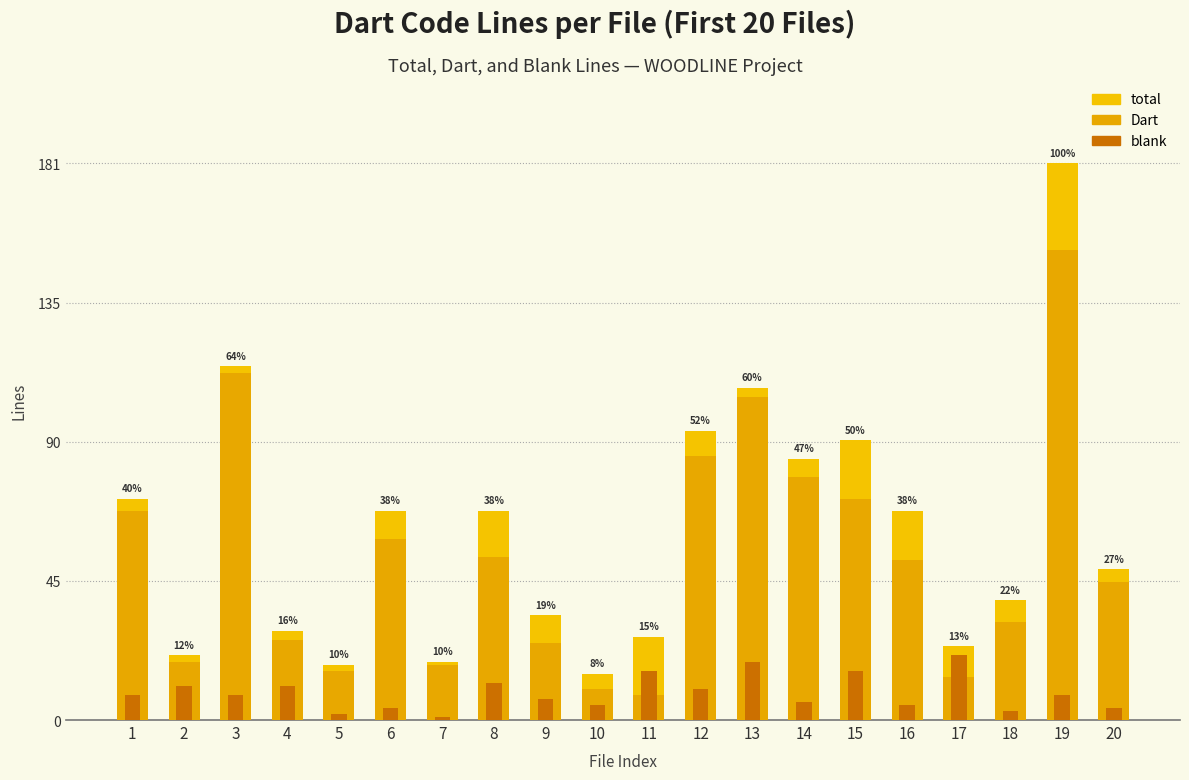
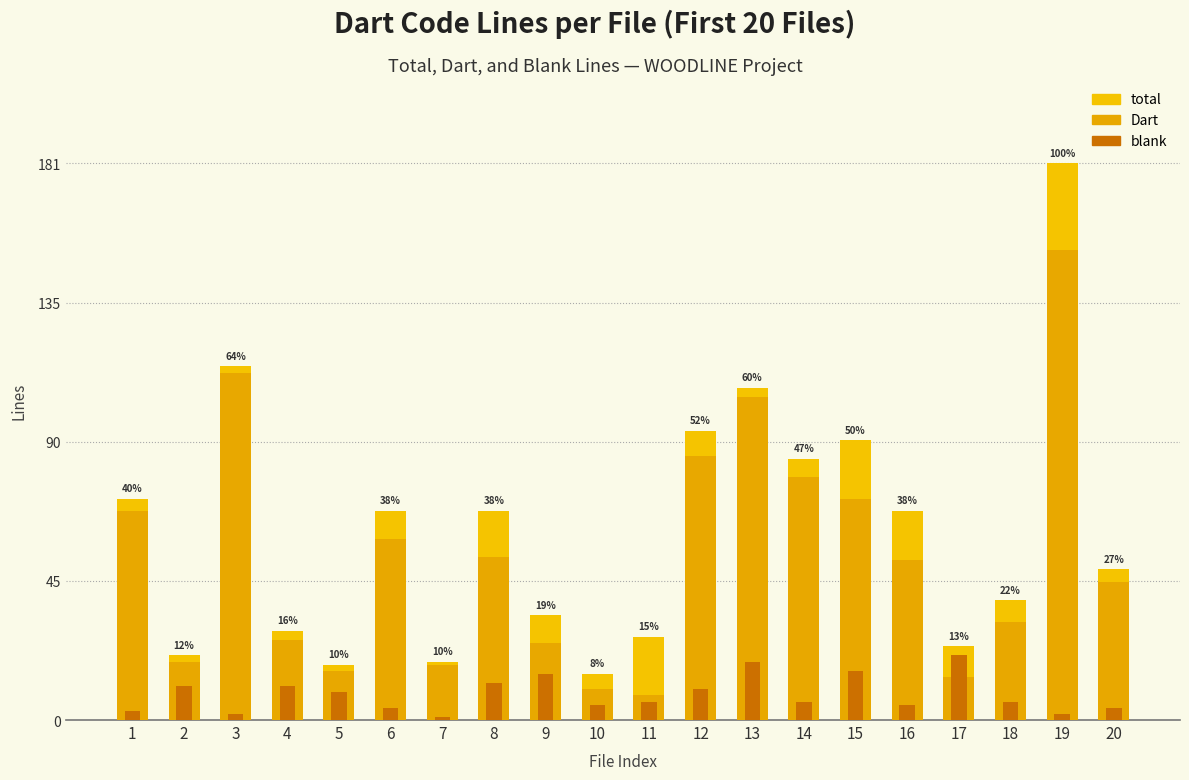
blank, 1: 8 -> 3
blank, 3: 8 -> 2
blank, 5: 2 -> 9
blank, 9: 7 -> 15
blank, 11: 16 -> 6
blank, 18: 3 -> 6
blank, 19: 8 -> 2
